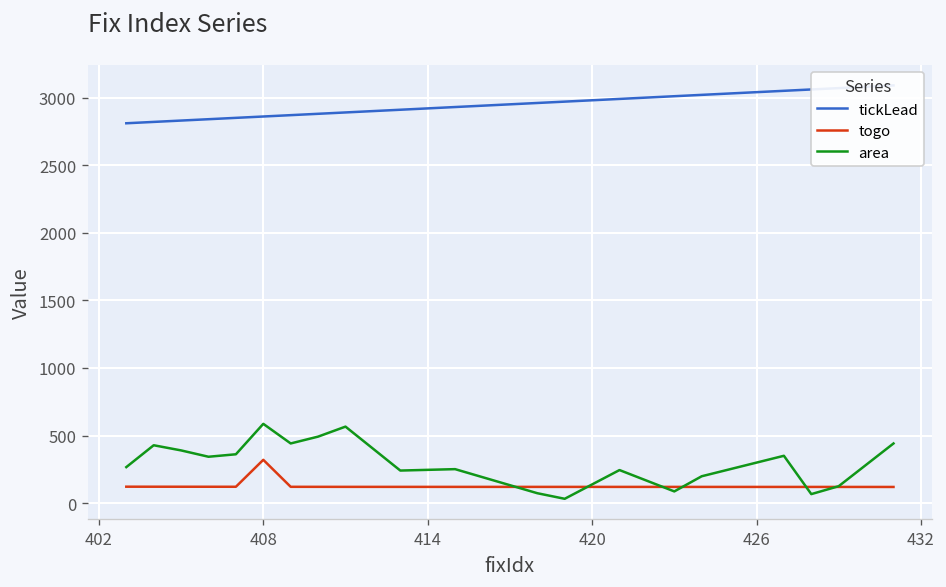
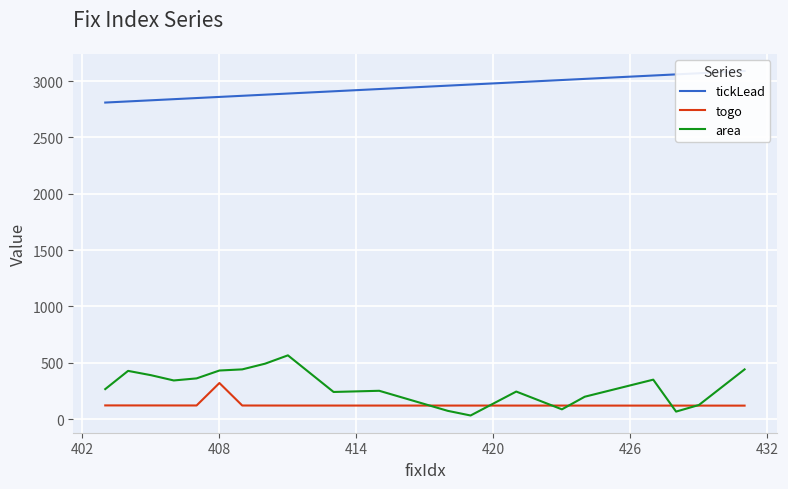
area, 408: 590 -> 430
